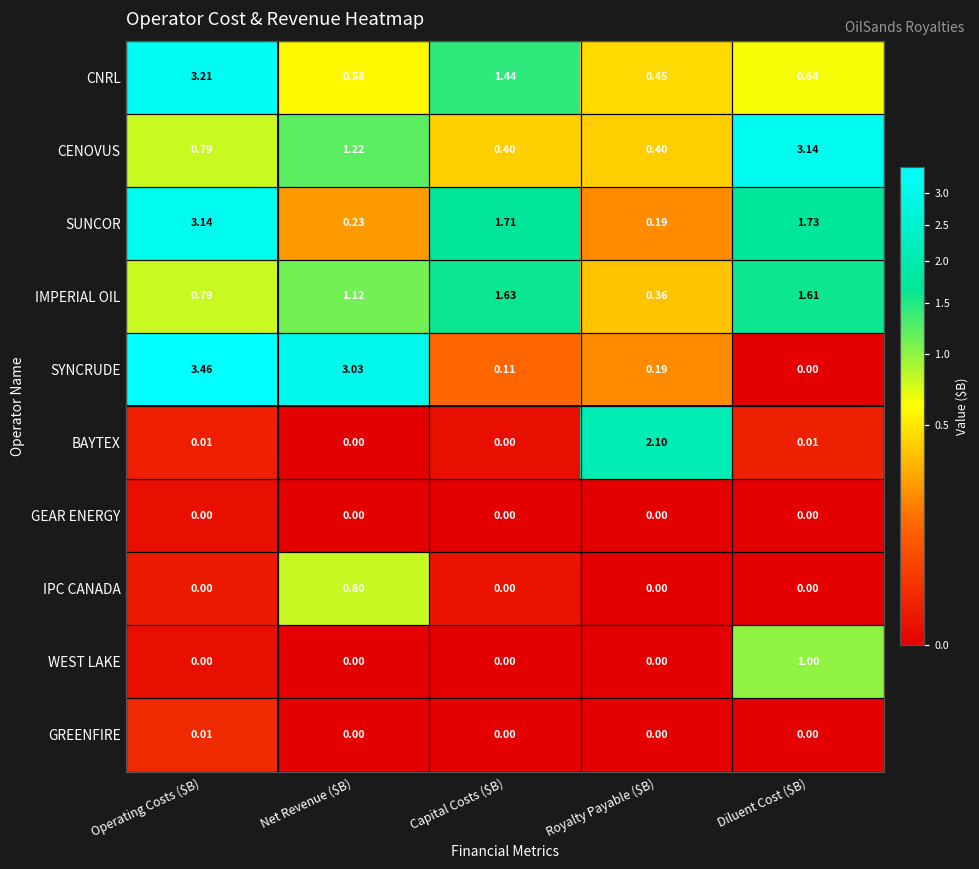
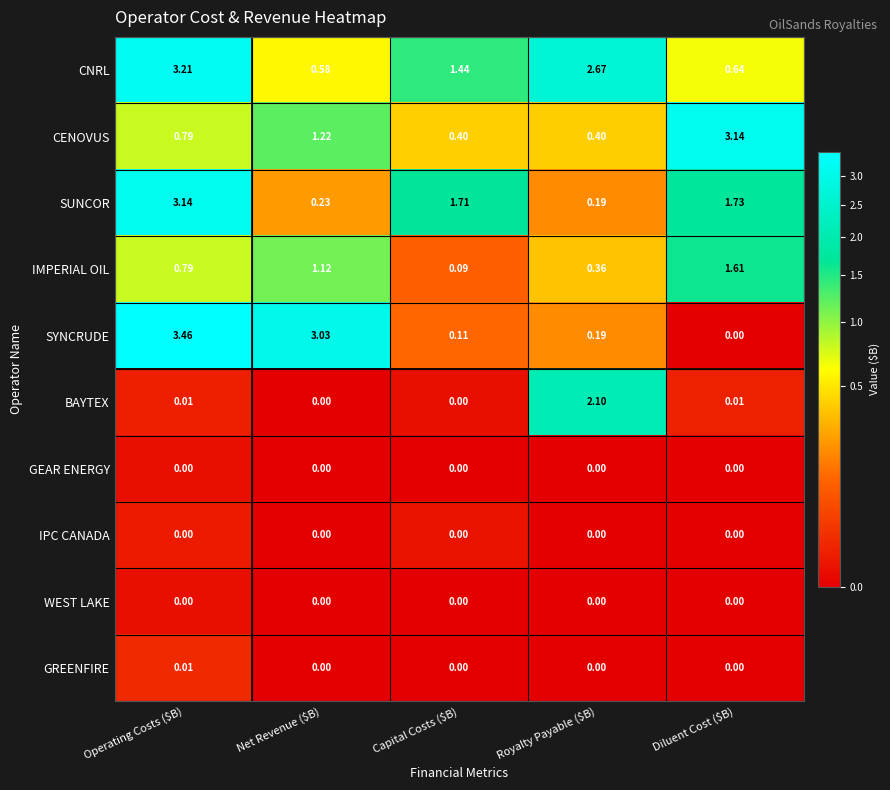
CNRL, Royalty Payable ($B): 0.45 -> 2.67
IMPERIAL OIL, Capital Costs ($B): 1.63 -> 0.09
IPC CANADA, Net Revenue ($B): 0.80 -> 0.00
WEST LAKE, Diluent Cost ($B): 1.00 -> 0.00
